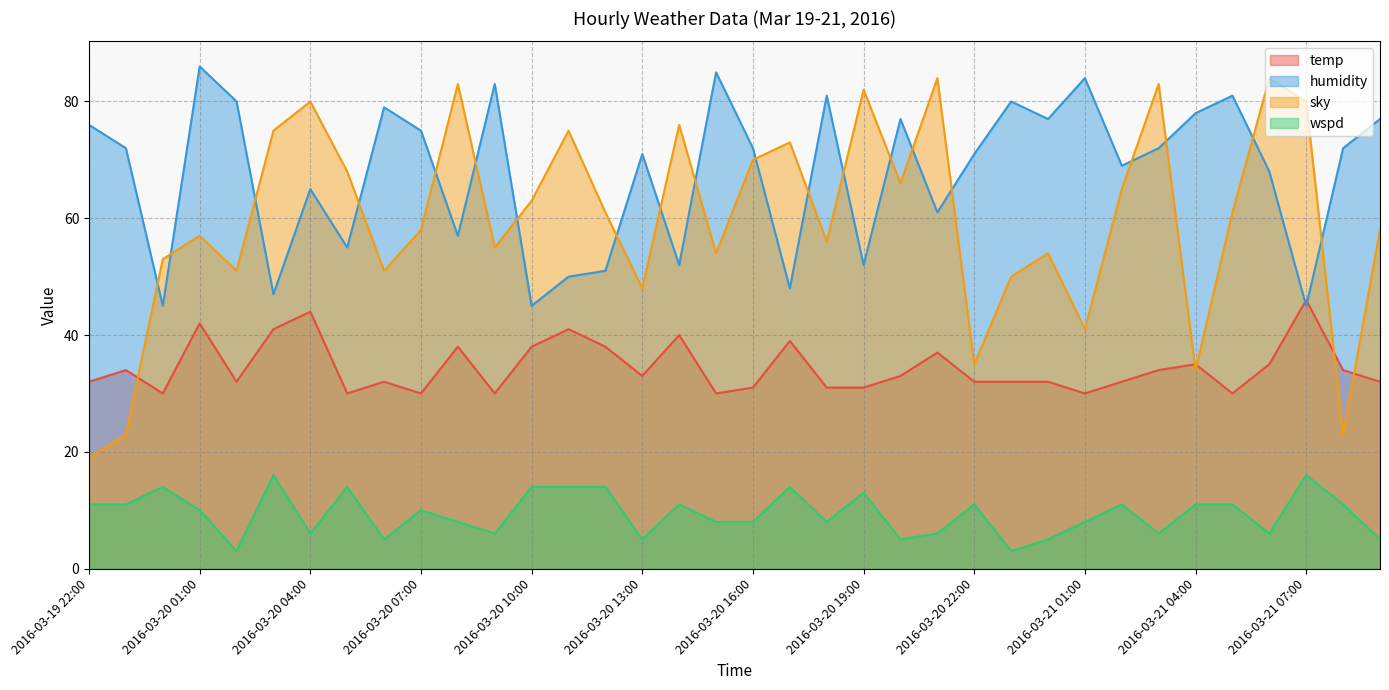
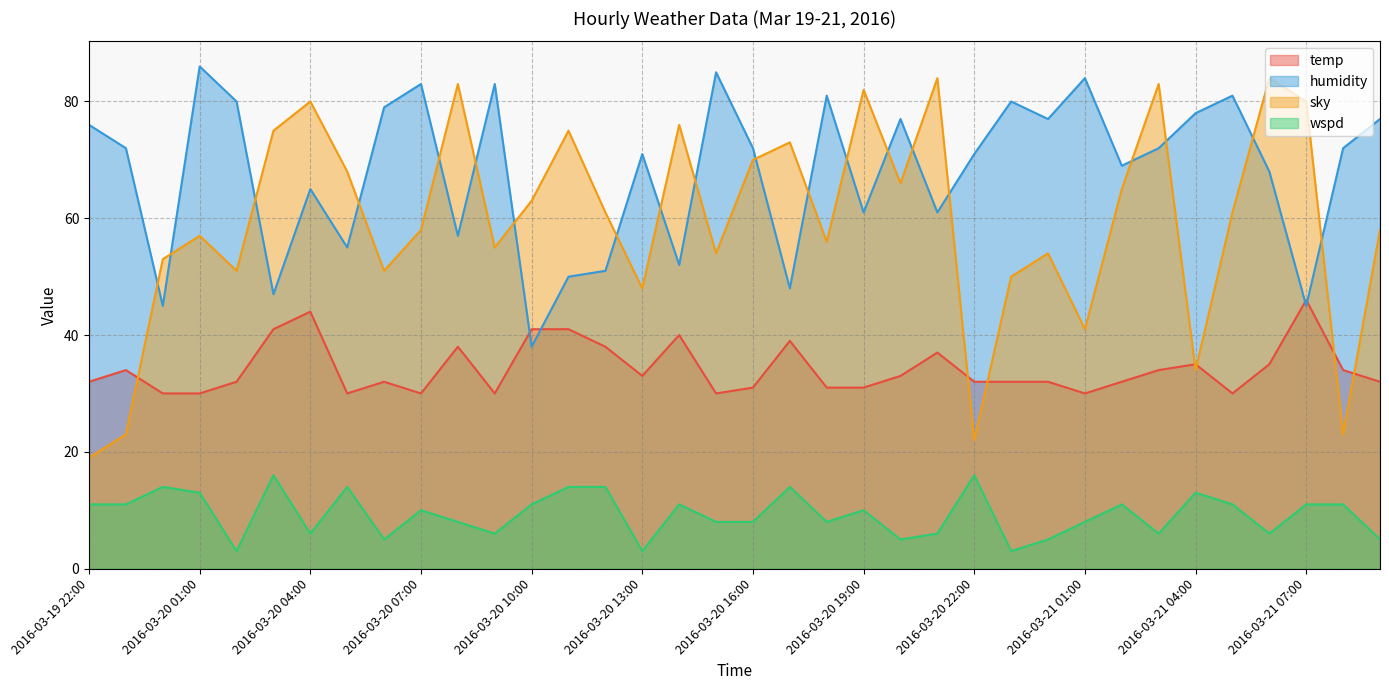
temp, 2016-03-20 01:00: 42 -> 30
wspd, 2016-03-20 01:00: 10 -> 13
humidity, 2016-03-20 07:00: 75 -> 83
temp, 2016-03-20 10:00: 38 -> 41
humidity, 2016-03-20 10:00: 45 -> 38
wspd, 2016-03-20 10:00: 14 -> 11
wspd, 2016-03-20 13:00: 5 -> 3
humidity, 2016-03-20 19:00: 52 -> 61
wspd, 2016-03-20 19:00: 13 -> 10
sky, 2016-03-20 22:00: 35 -> 22
wspd, 2016-03-20 22:00: 11 -> 16
wspd, 2016-03-21 04:00: 11 -> 13
wspd, 2016-03-21 07:00: 16 -> 11
